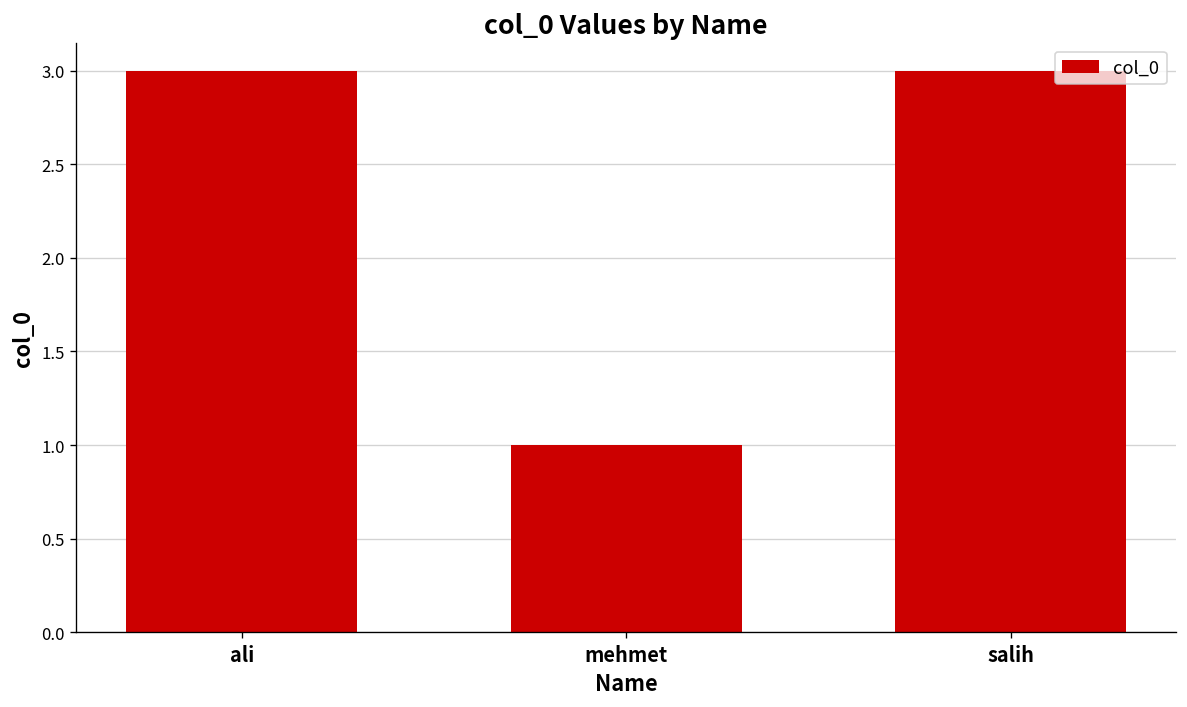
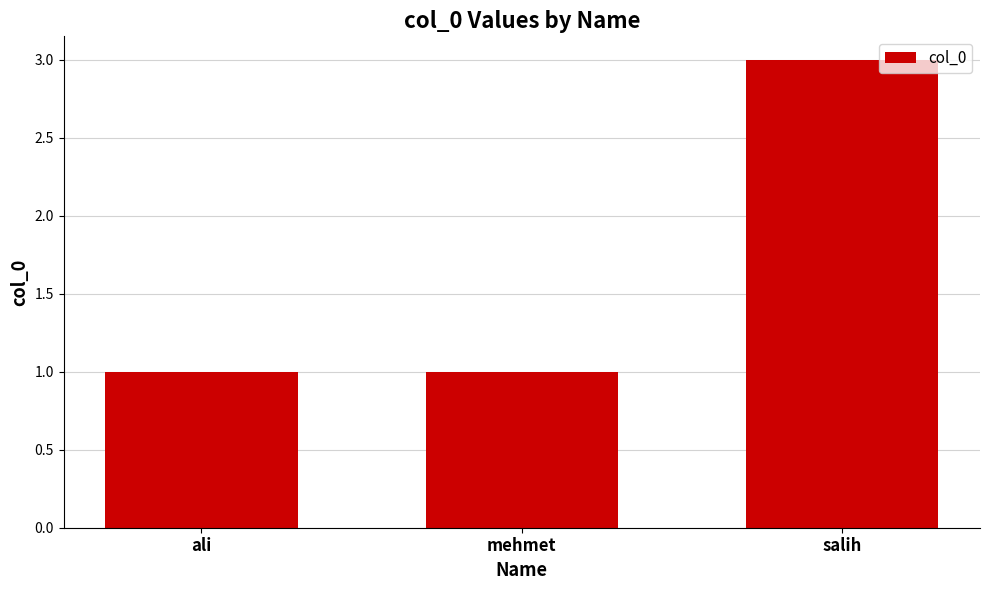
ali: 3 -> 1
